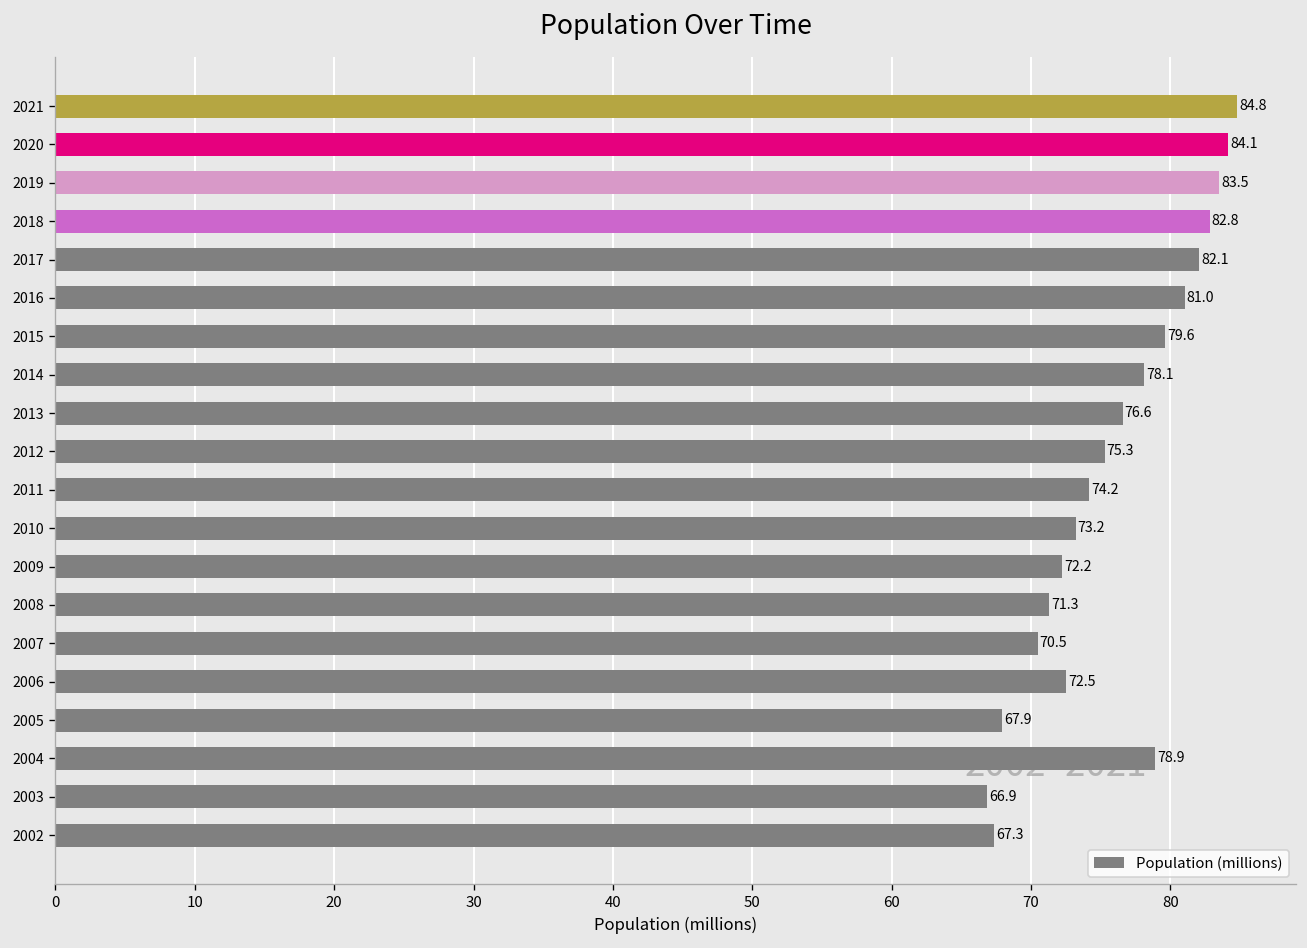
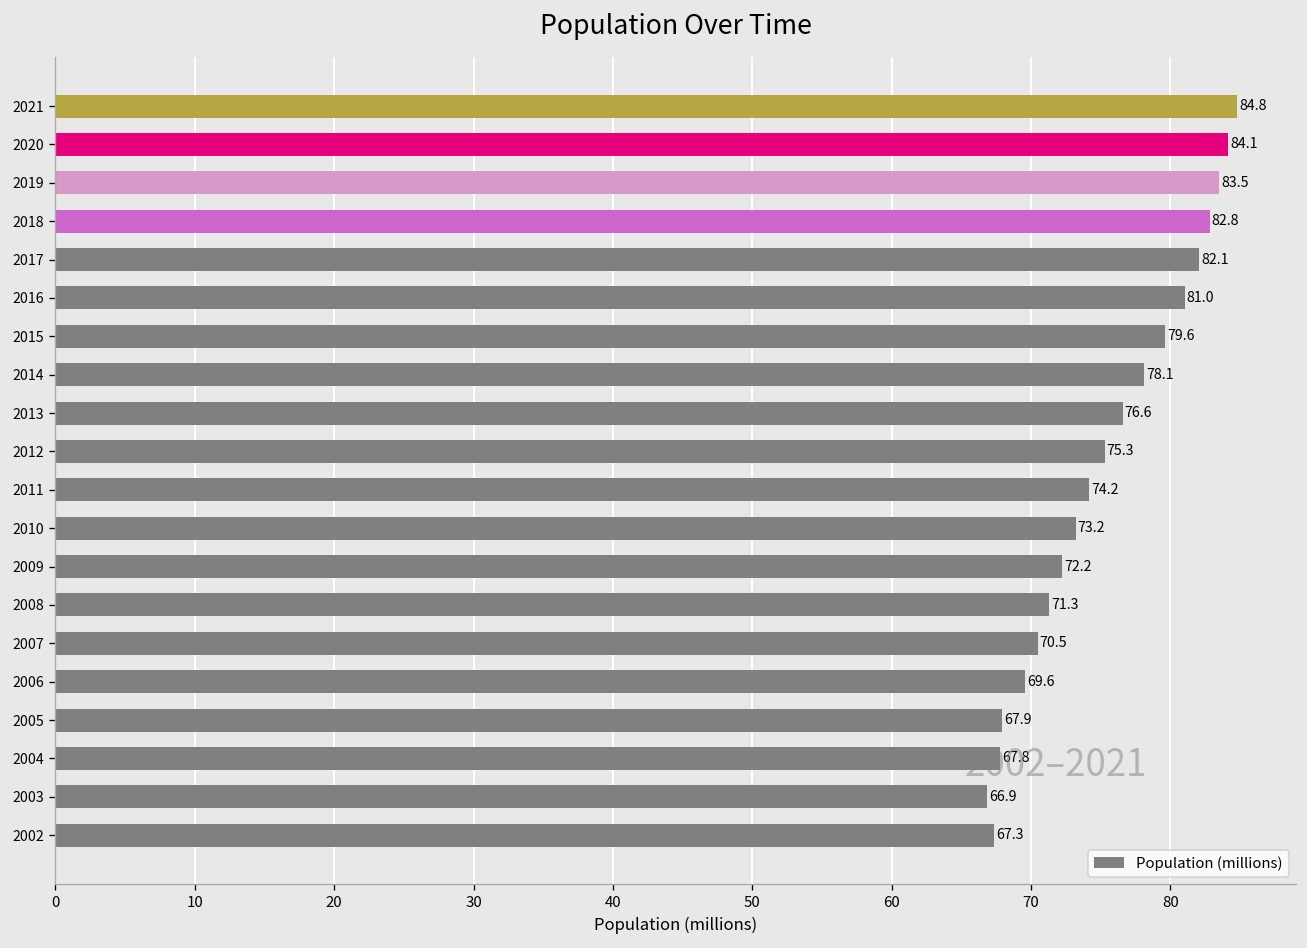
2006: 72.5 -> 69.6
2004: 78.9 -> 67.8
